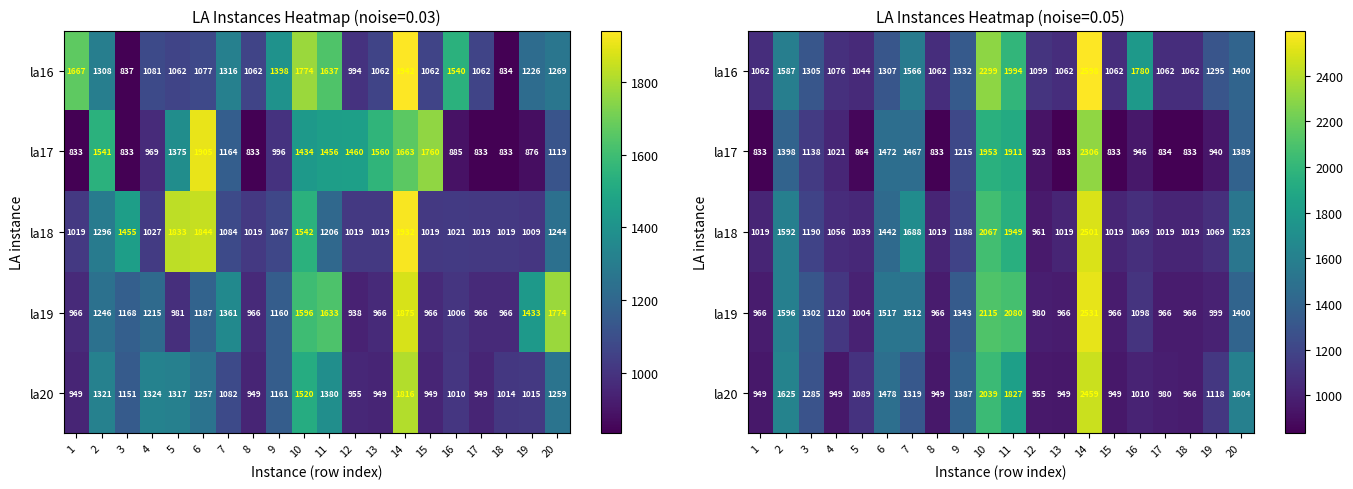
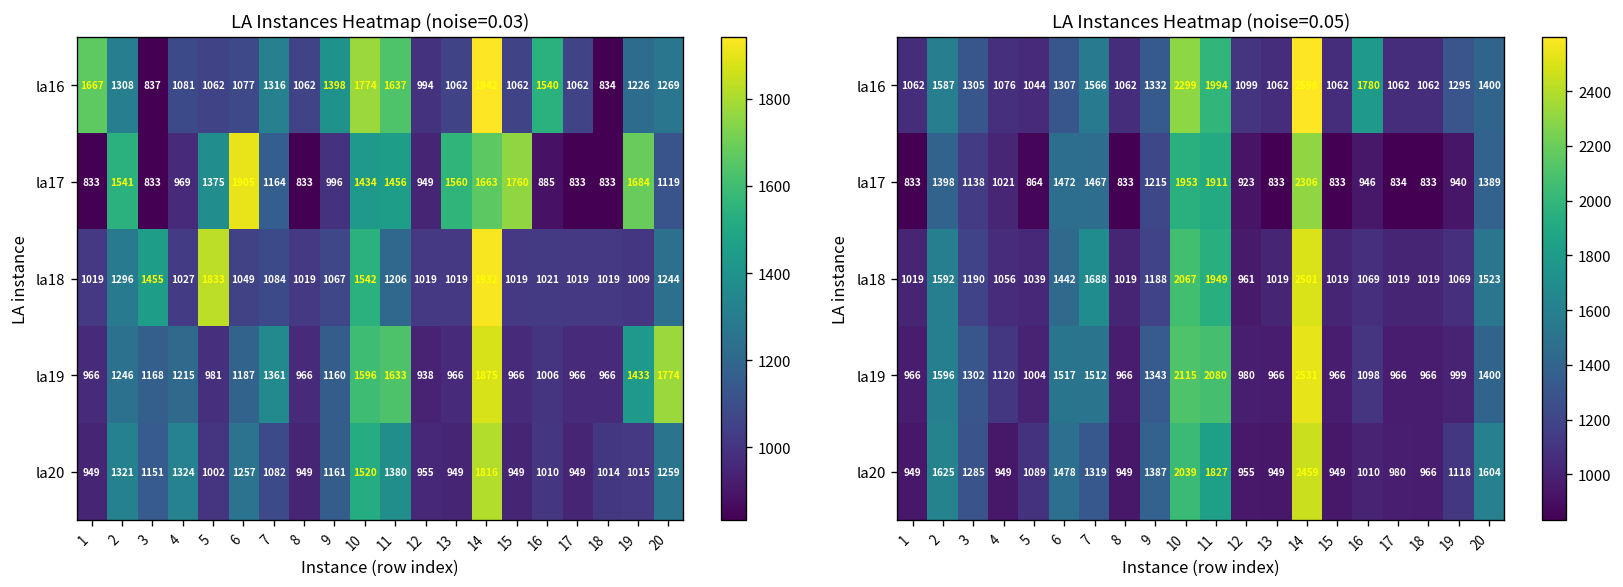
LA Instances Heatmap (noise=0.03), la17, 12: 1460 -> 949
LA Instances Heatmap (noise=0.03), la17, 19: 876 -> 1684
LA Instances Heatmap (noise=0.03), la18, 6: 1844 -> 1049
LA Instances Heatmap (noise=0.03), la20, 5: 1317 -> 1002
